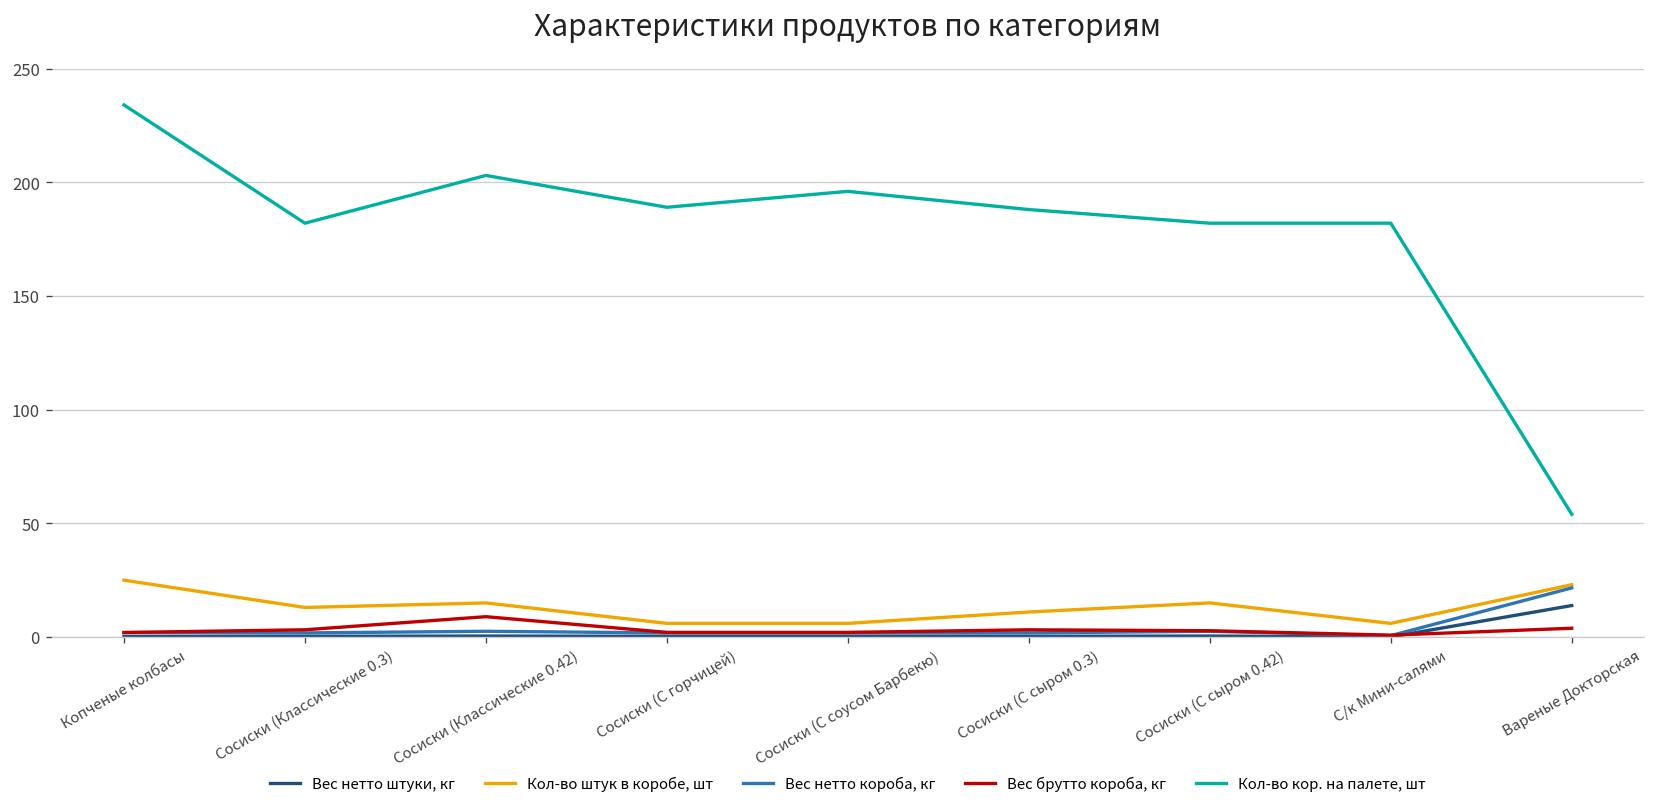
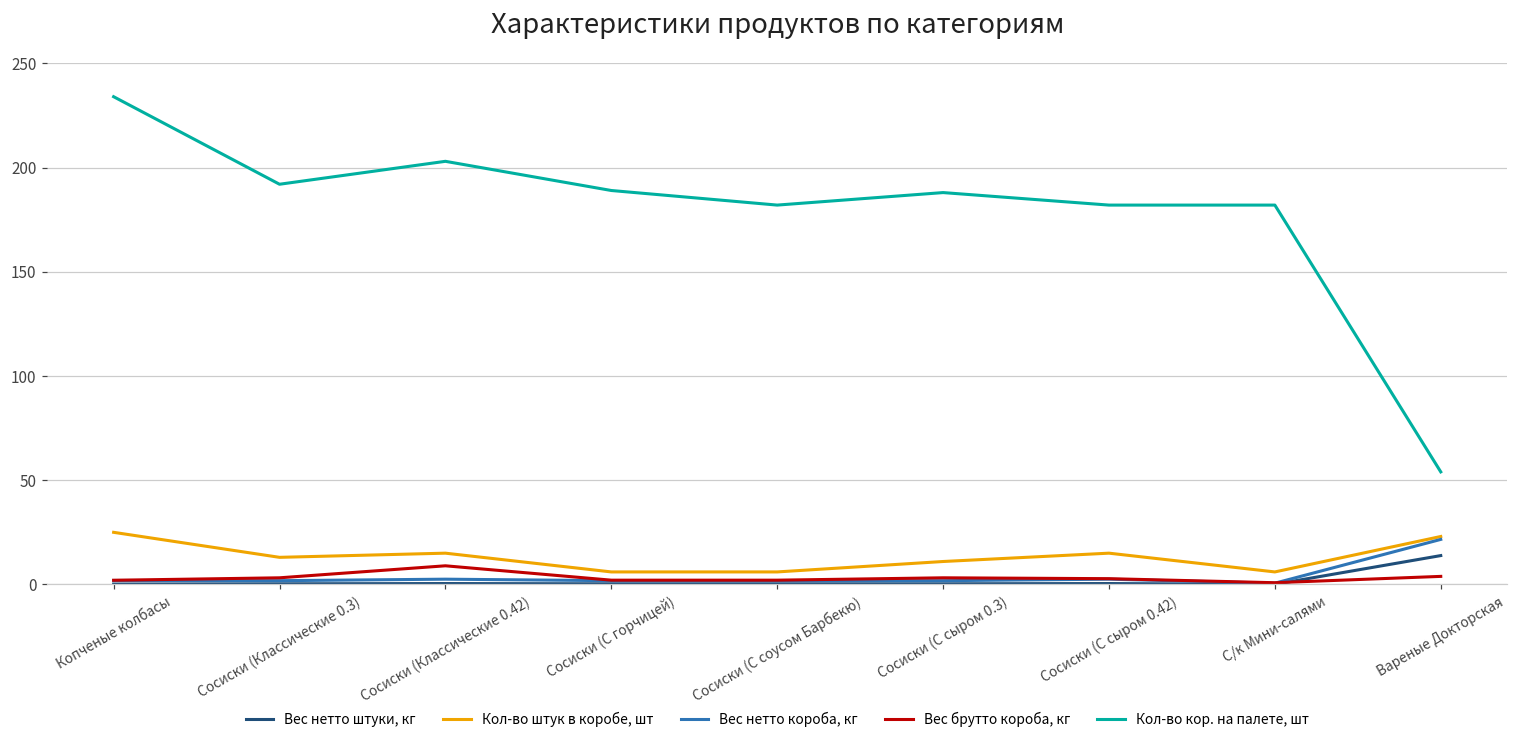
Кол-во кор. на палете, шт, Сосиски (Классические 0.3): 182 -> 192
Кол-во кор. на палете, шт, Сосиски (С соусом Барбекю): 196 -> 182
